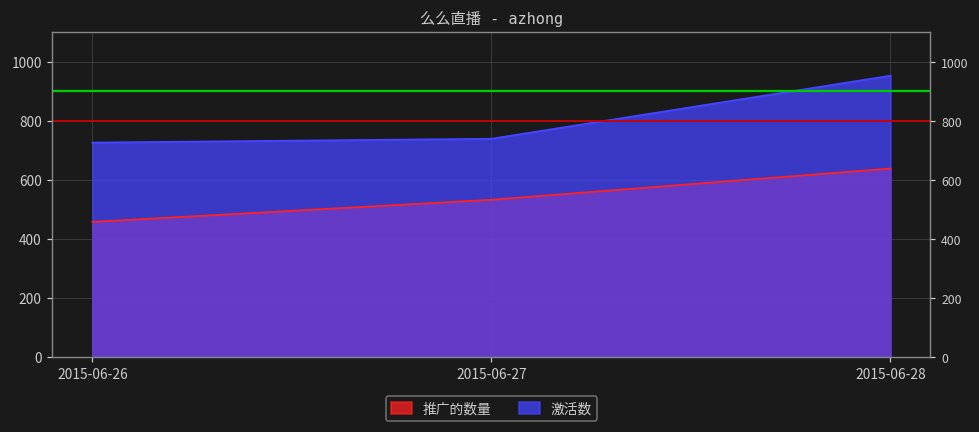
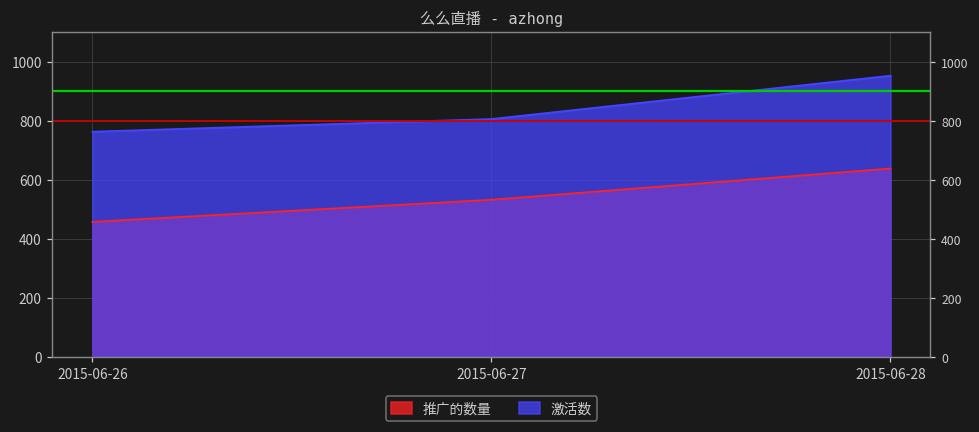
激活数, 2015-06-26: 730 -> 760
激活数, 2015-06-27: 740 -> 810
